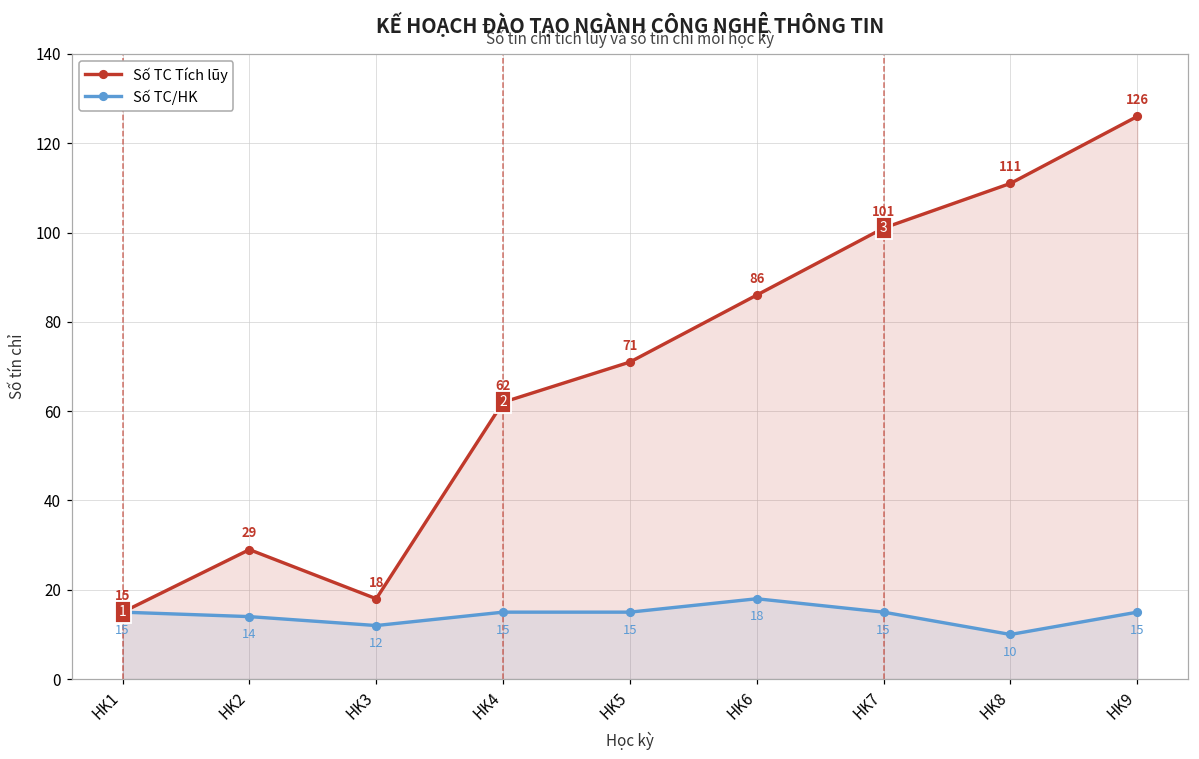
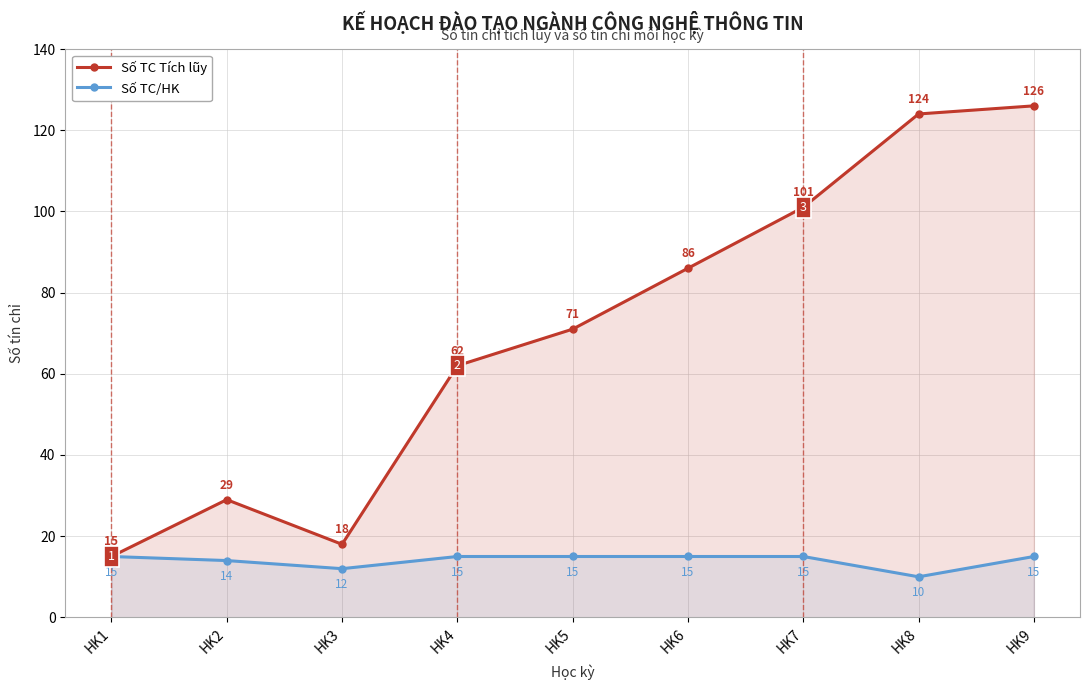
Số TC/HK, HK6: 18 -> 15
Số TC Tích lũy, HK8: 111 -> 124
